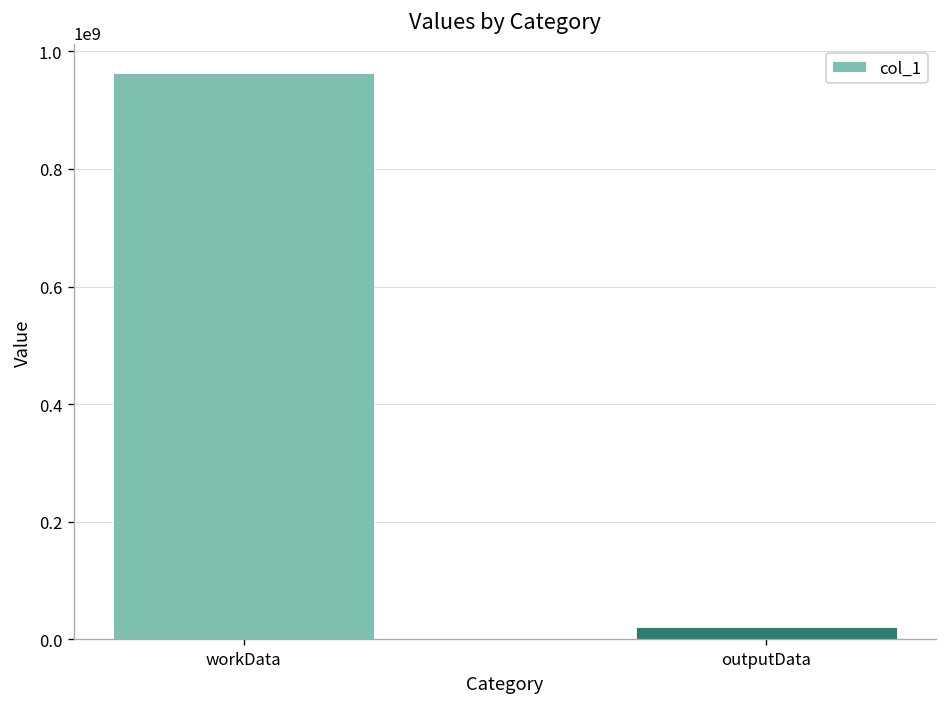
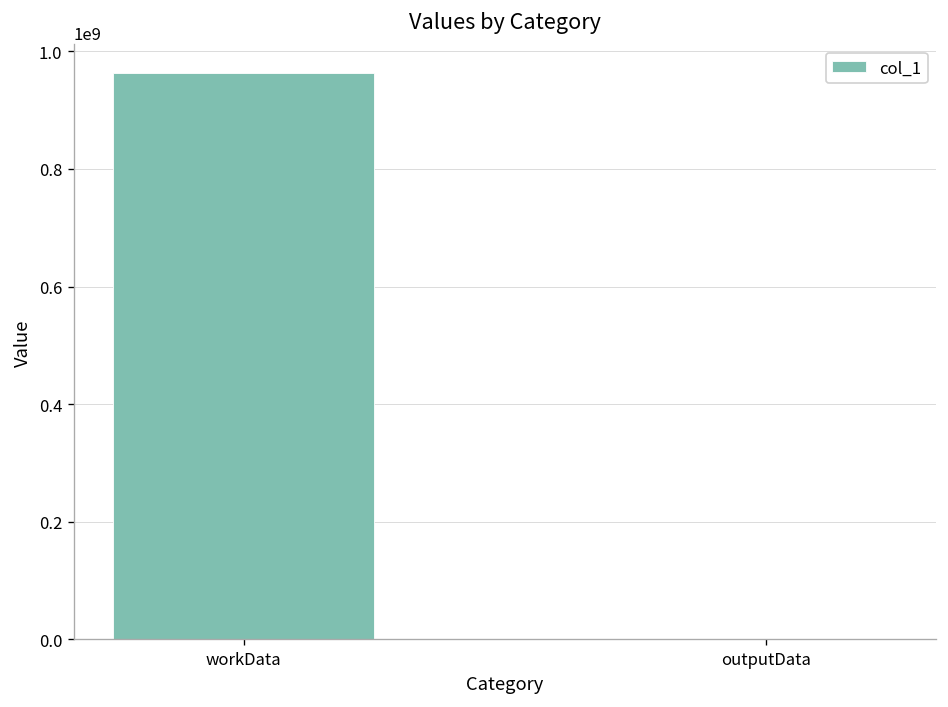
outputData: 20000000 -> 0
